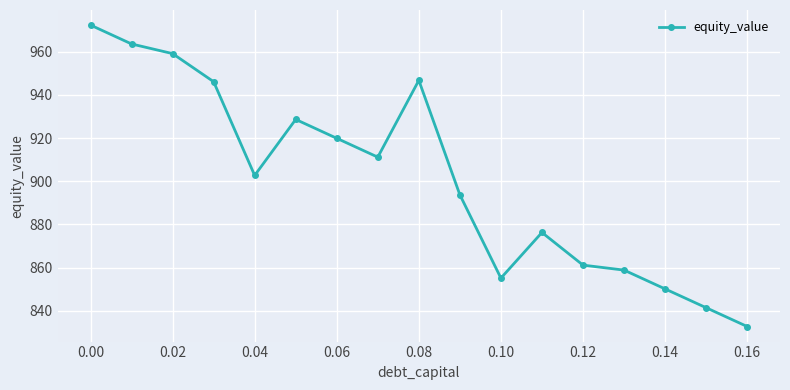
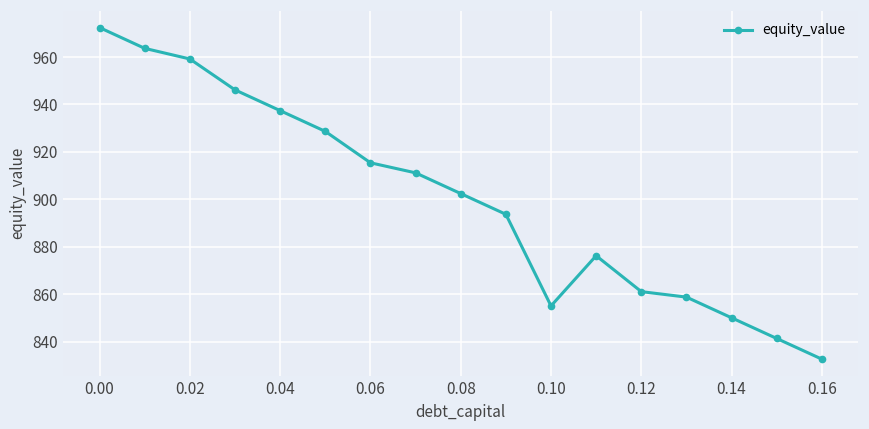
0.04: 903 -> 937
0.06: 920 -> 915
0.08: 947 -> 902
